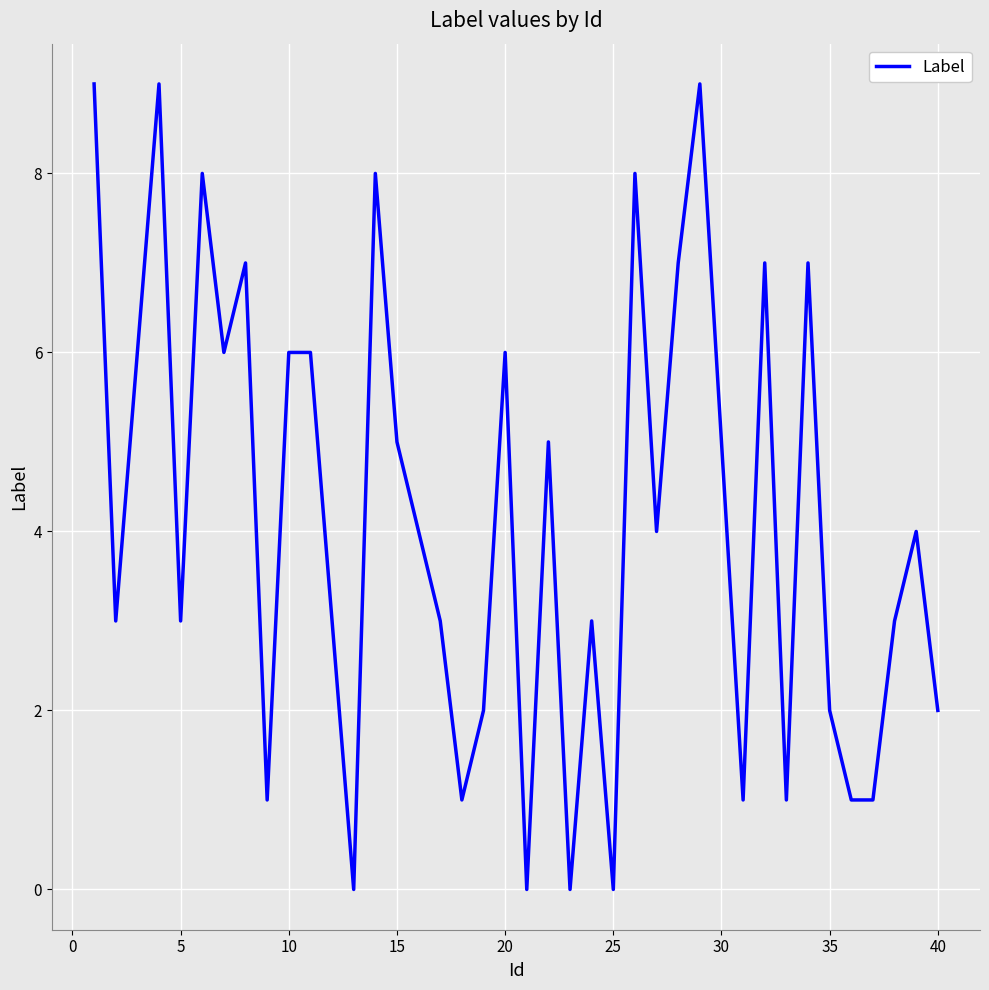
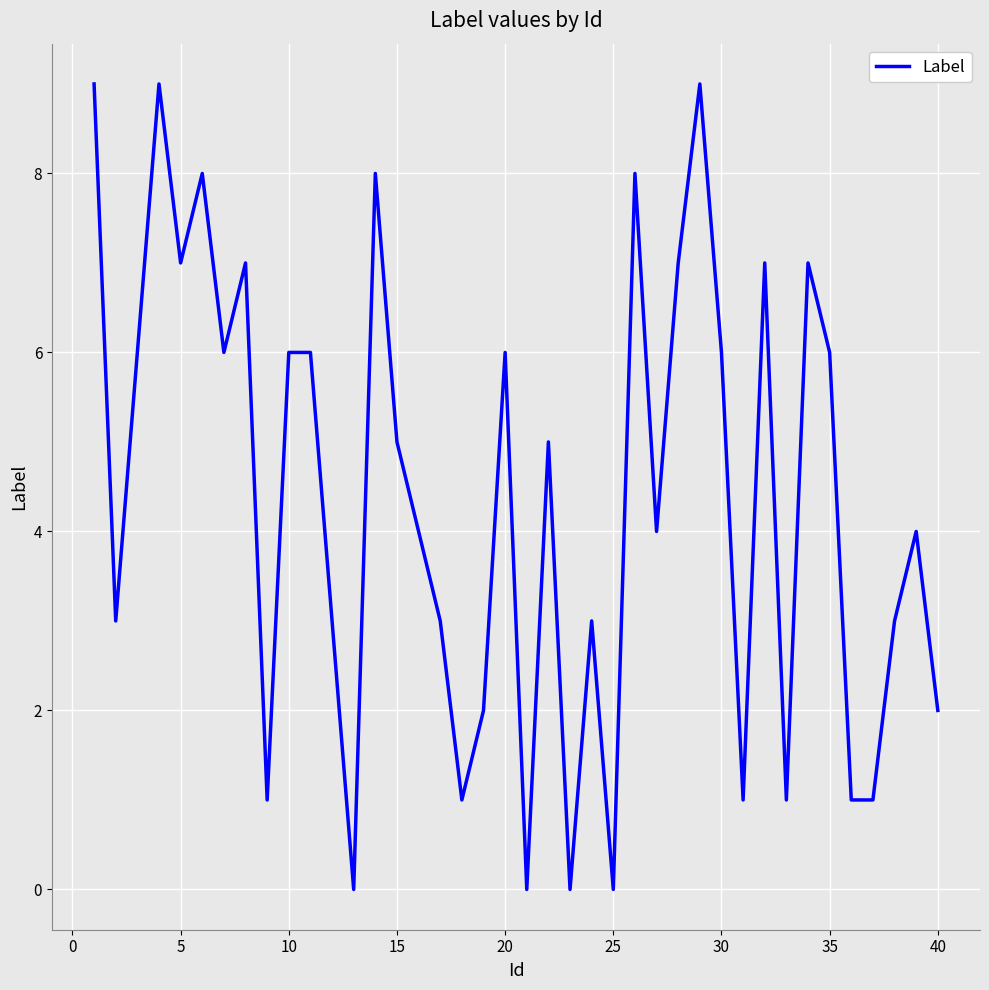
5: 3 -> 7
30: 5 -> 6
35: 2 -> 6
